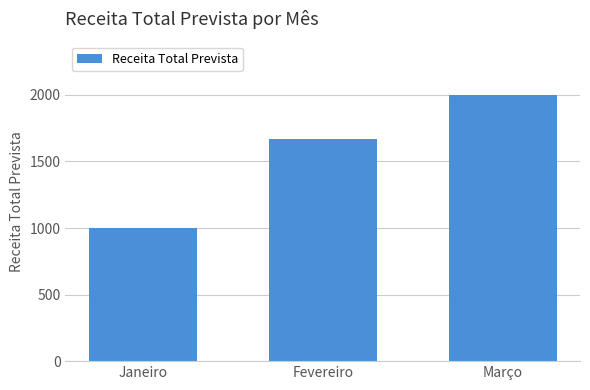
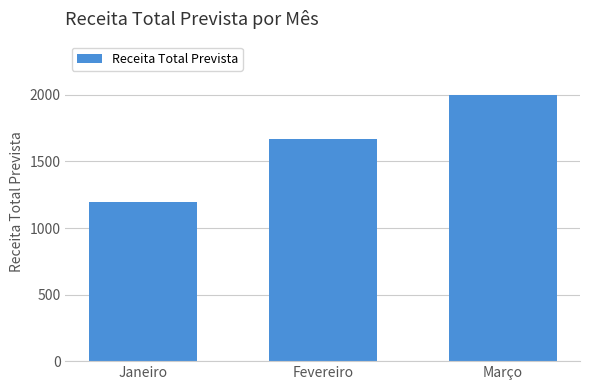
Janeiro: 1000 -> 1200
